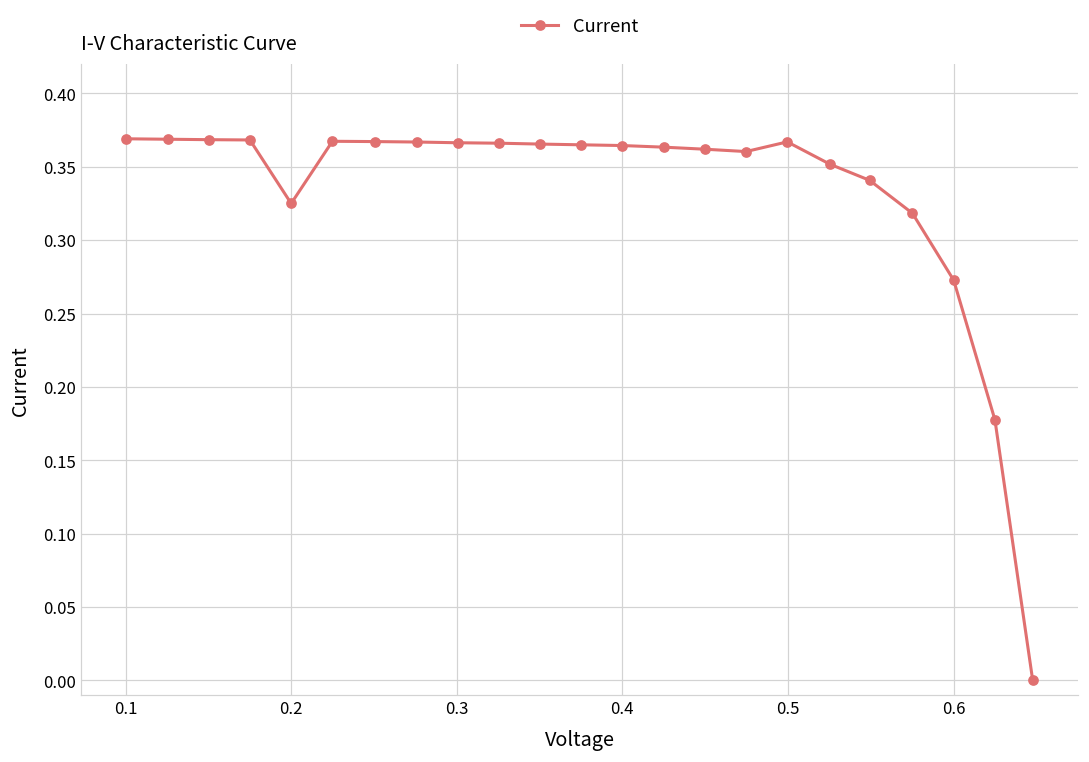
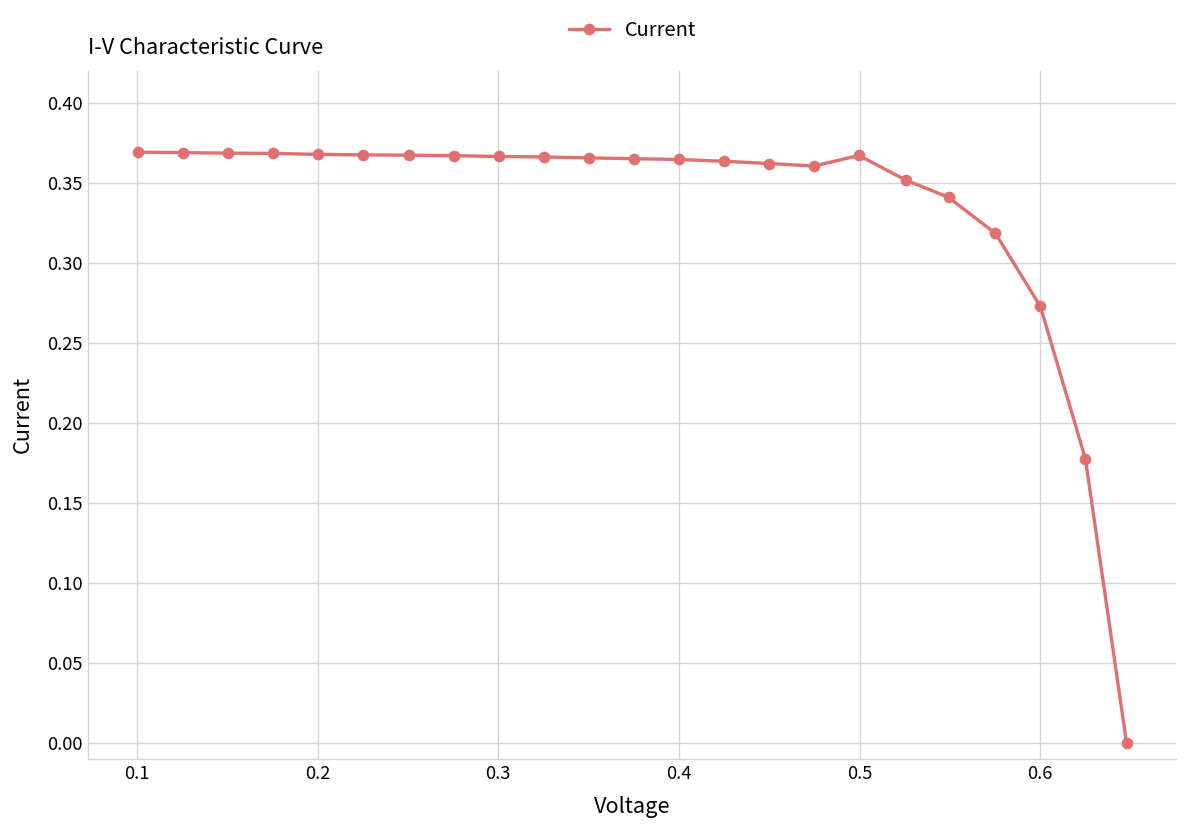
0.2: 0.325 -> 0.368
